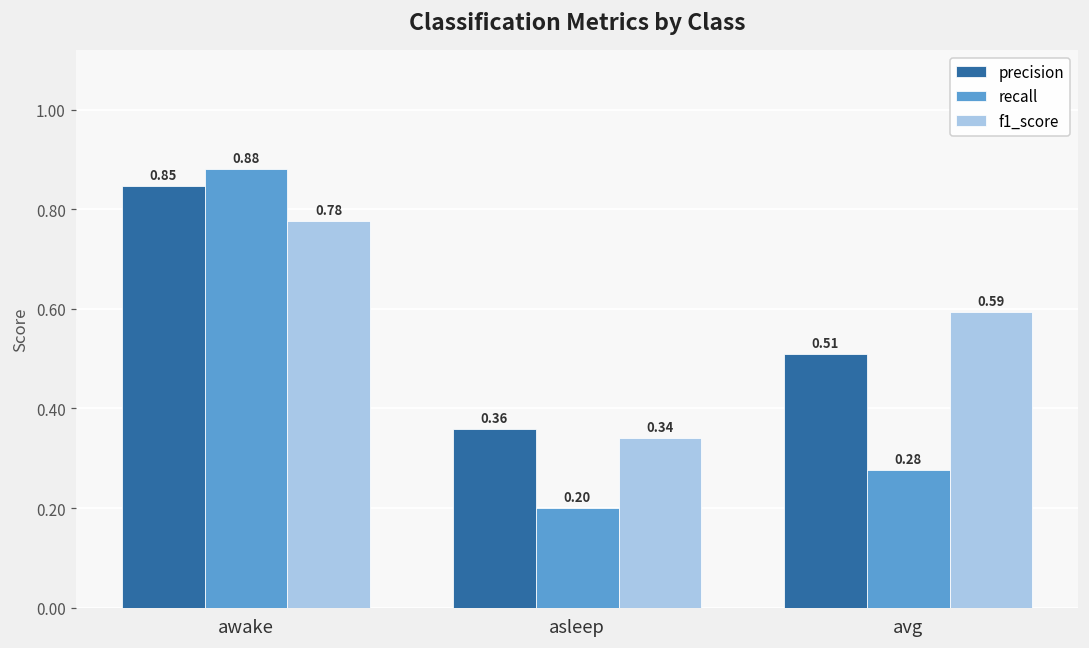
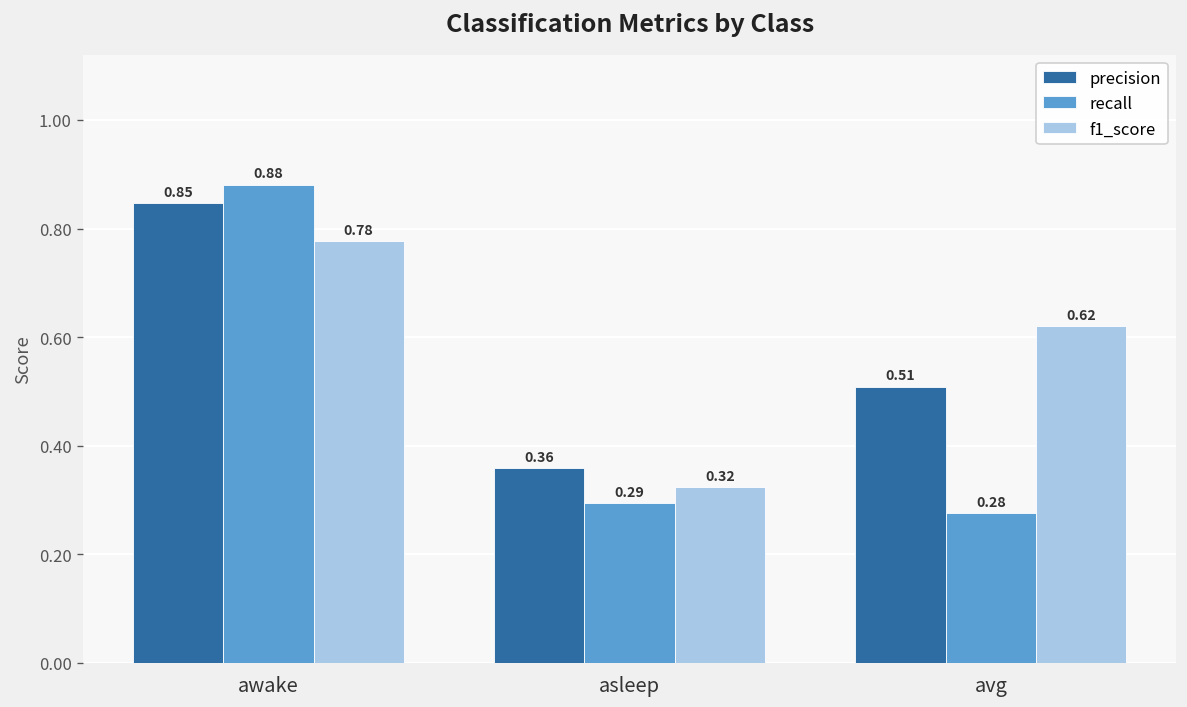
recall, asleep: 0.20 -> 0.29
f1_score, asleep: 0.34 -> 0.32
f1_score, avg: 0.59 -> 0.62
